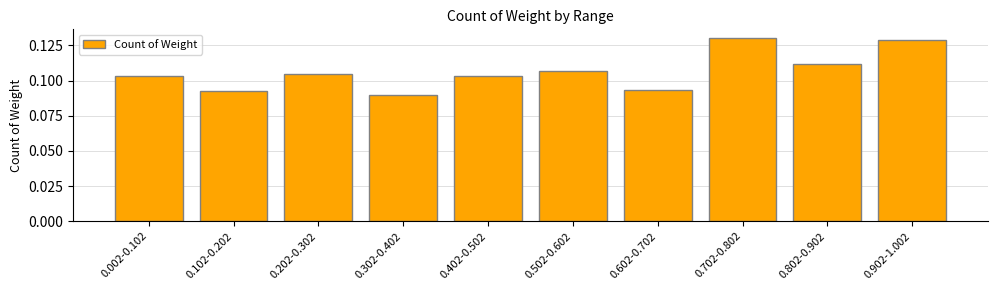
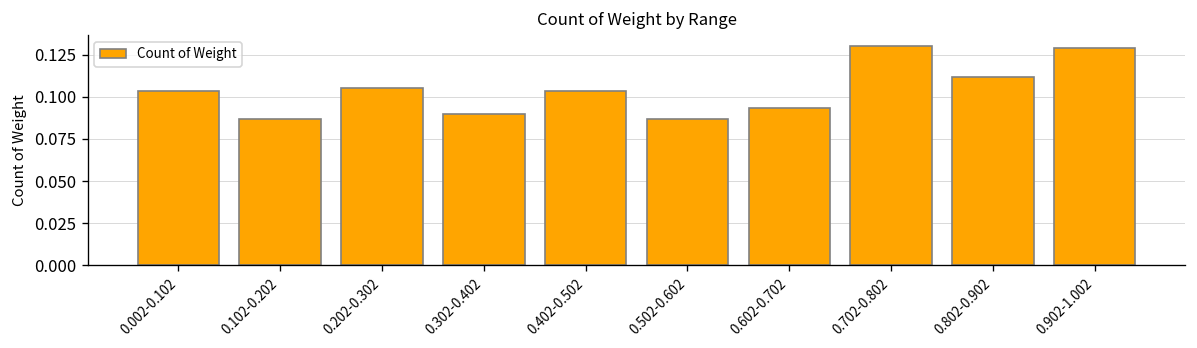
0.102-0.202: 0.092 -> 0.087
0.502-0.602: 0.107 -> 0.087
